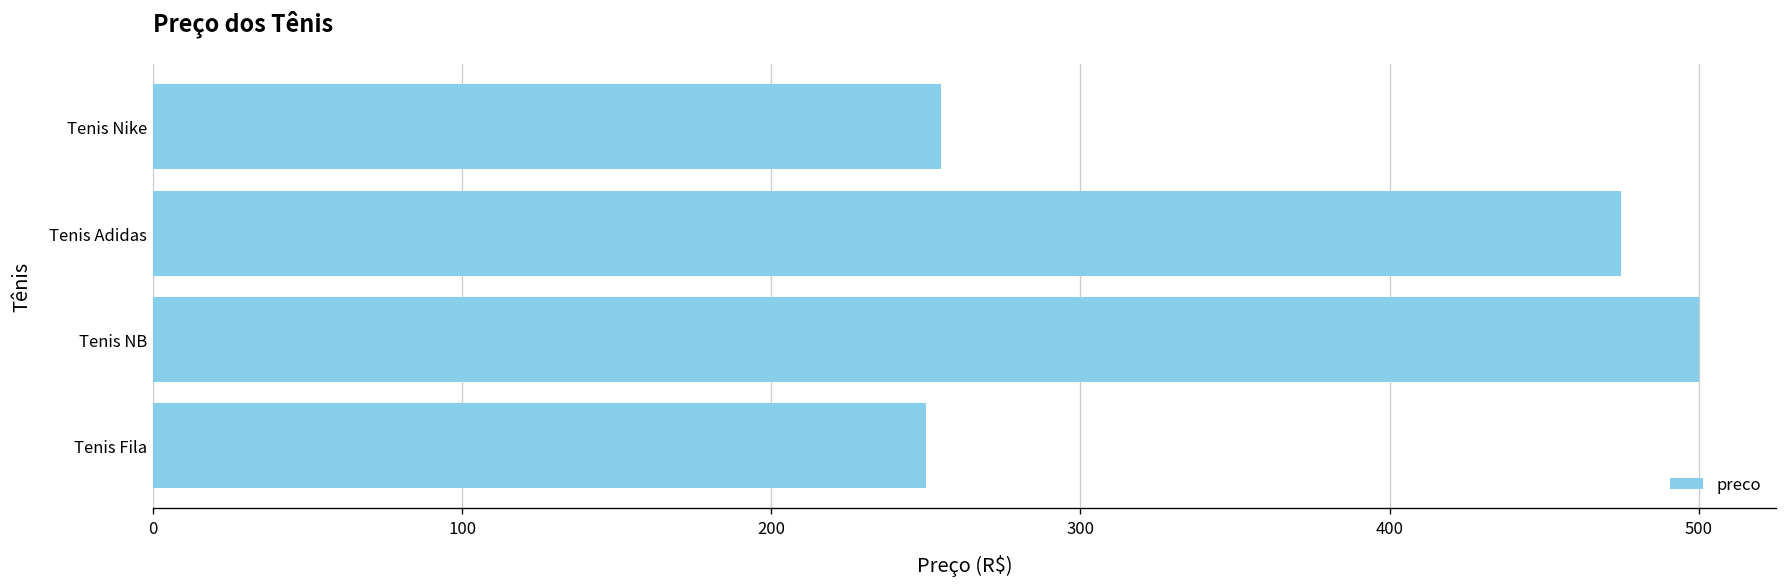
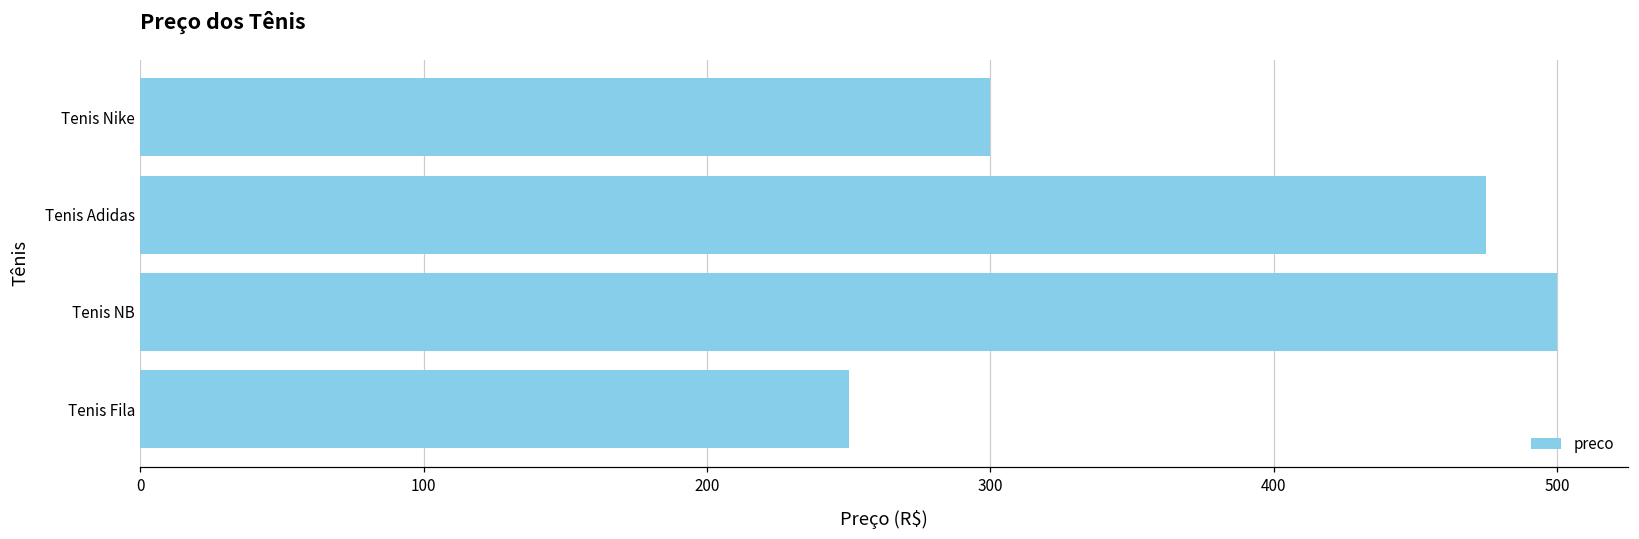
Tenis Nike: 255 -> 300
